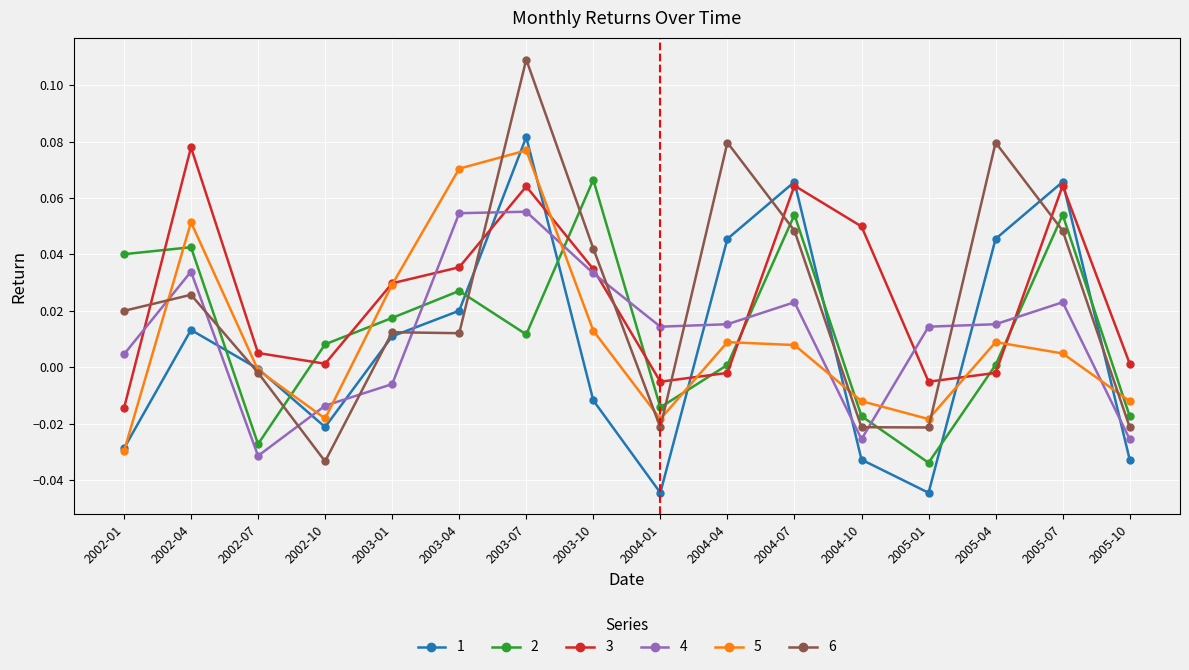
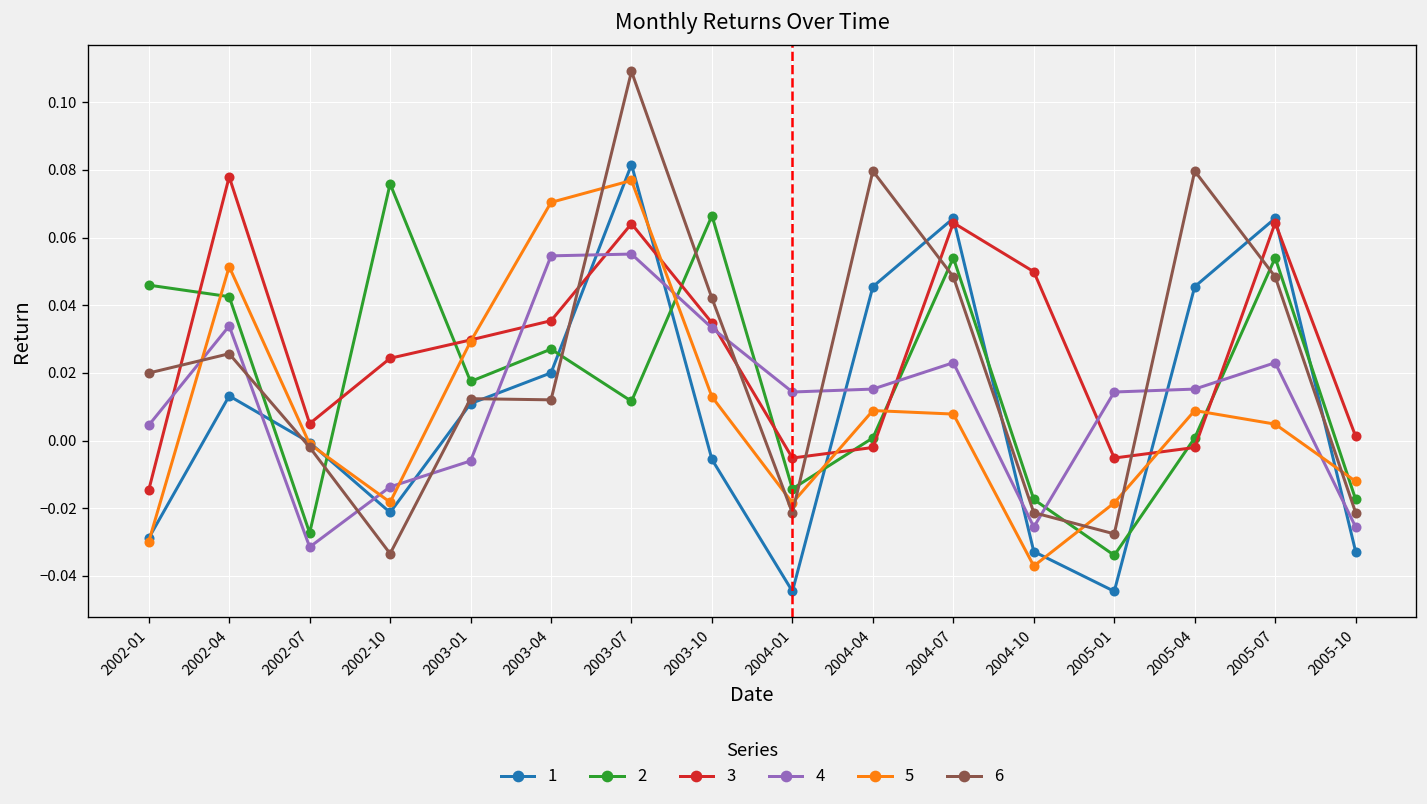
2, 2002-01: 0.040 -> 0.046
2, 2002-10: 0.008 -> 0.076
3, 2002-10: 0.001 -> 0.024
1, 2003-10: -0.012 -> -0.006
5, 2004-10: -0.012 -> -0.037
6, 2005-01: -0.021 -> -0.028
